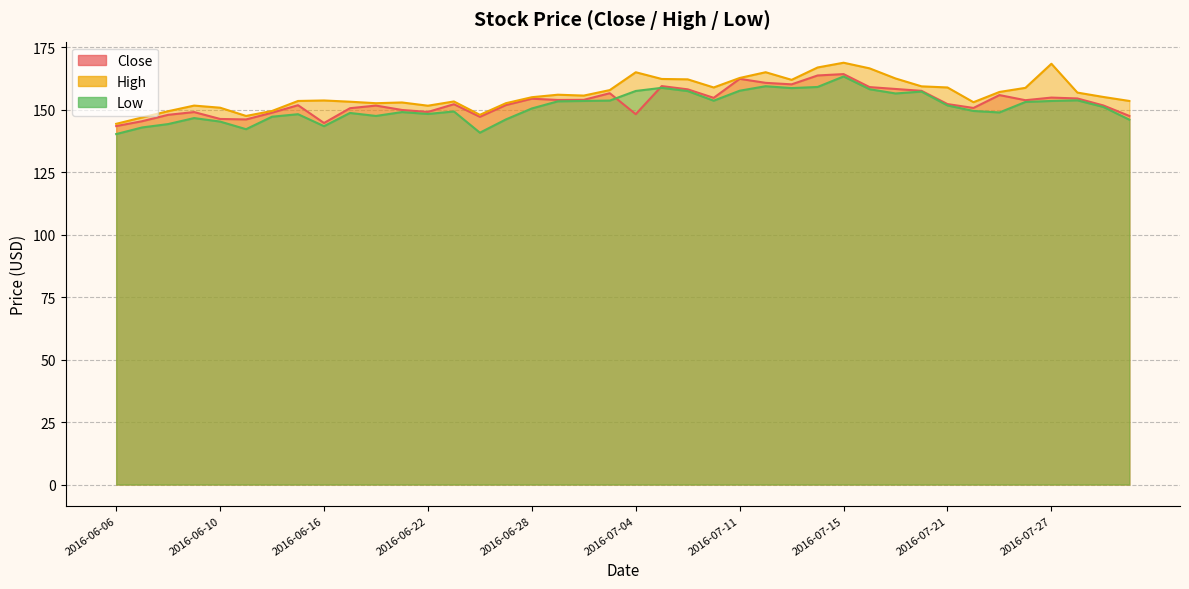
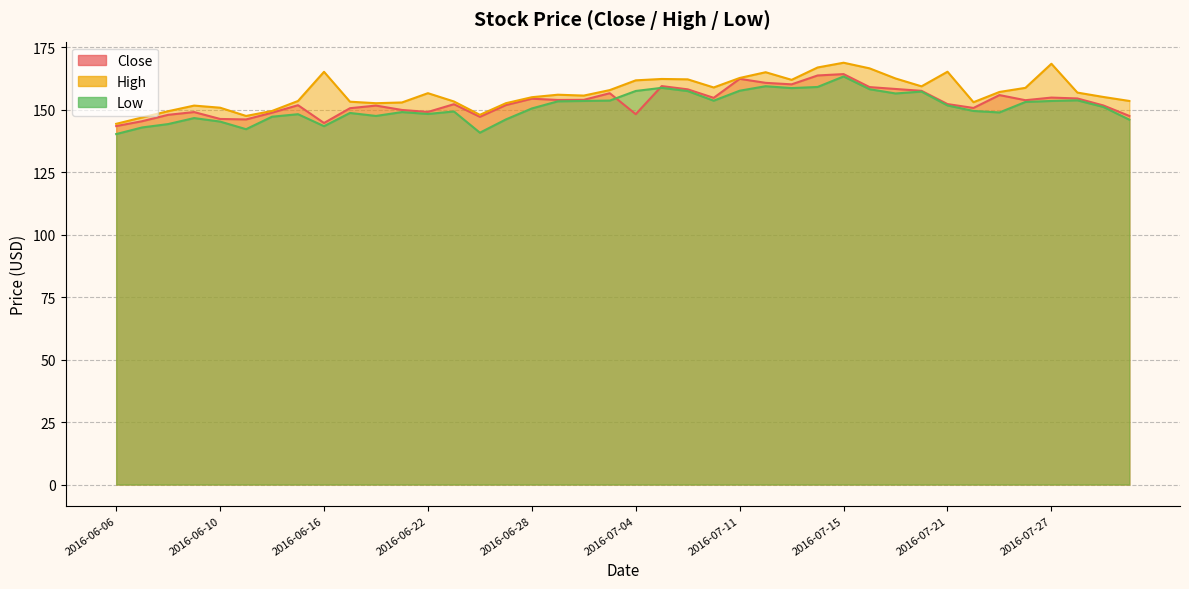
High, 2016-06-16: 154 -> 165
High, 2016-06-22: 152 -> 157
High, 2016-07-04: 165 -> 162
High, 2016-07-21: 159 -> 165
